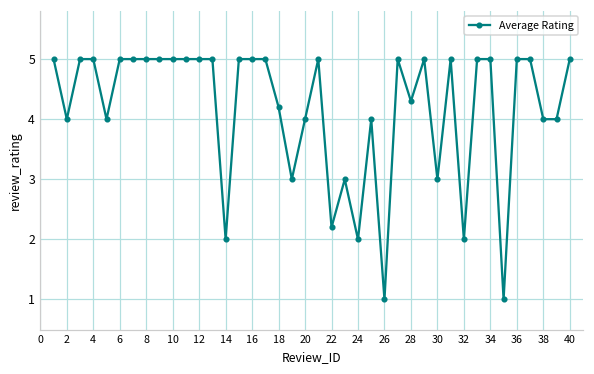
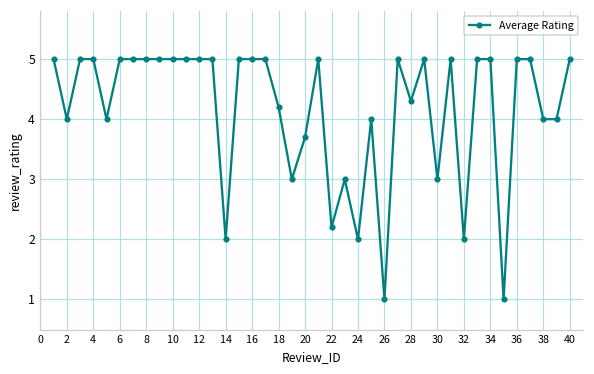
20: 4.0 -> 3.7
